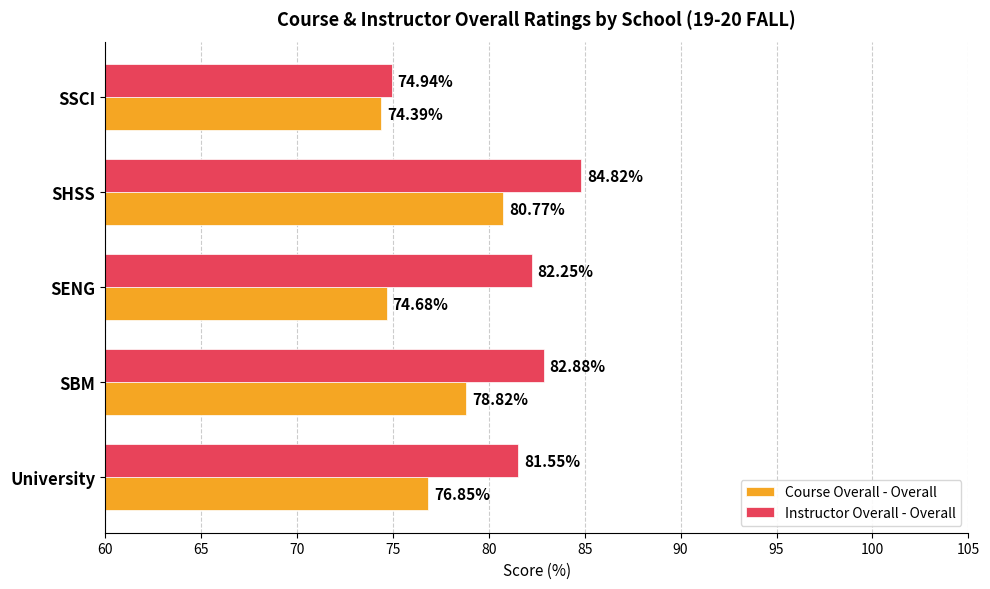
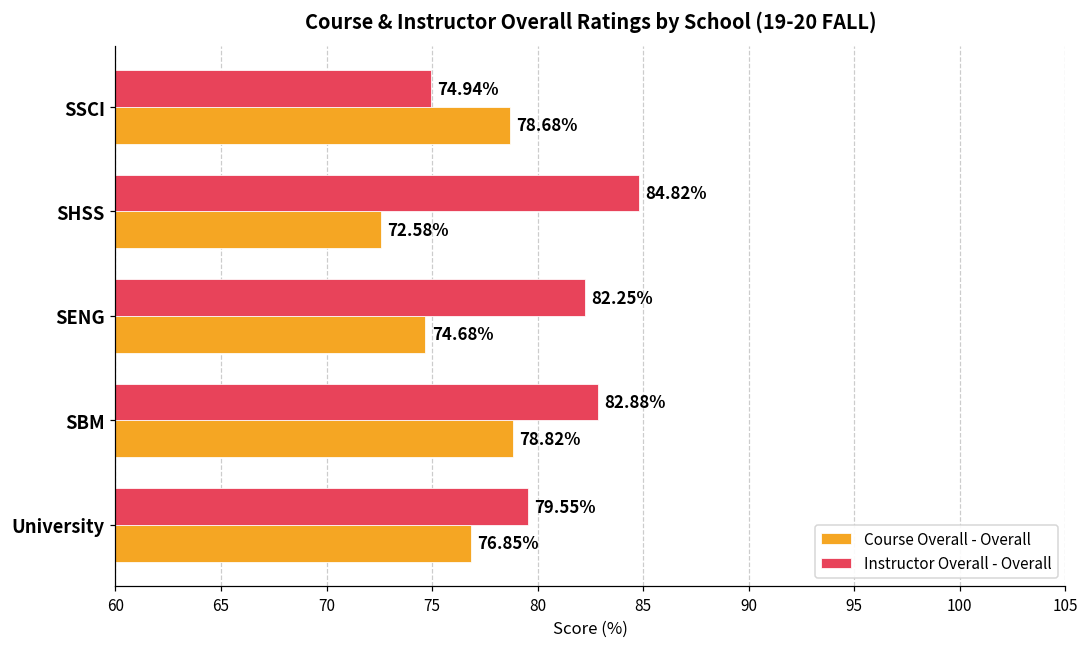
Course Overall - Overall, SSCI: 74.39% -> 78.68%
Course Overall - Overall, SHSS: 80.77% -> 72.58%
Instructor Overall - Overall, University: 81.55% -> 79.55%
